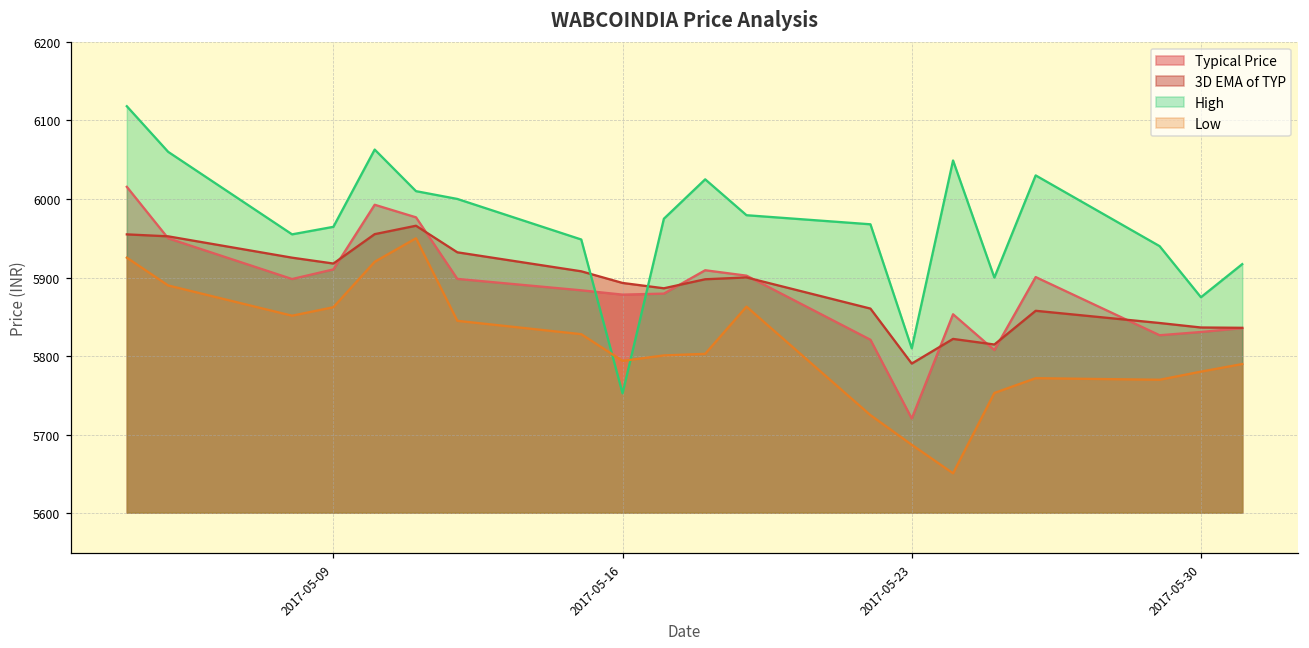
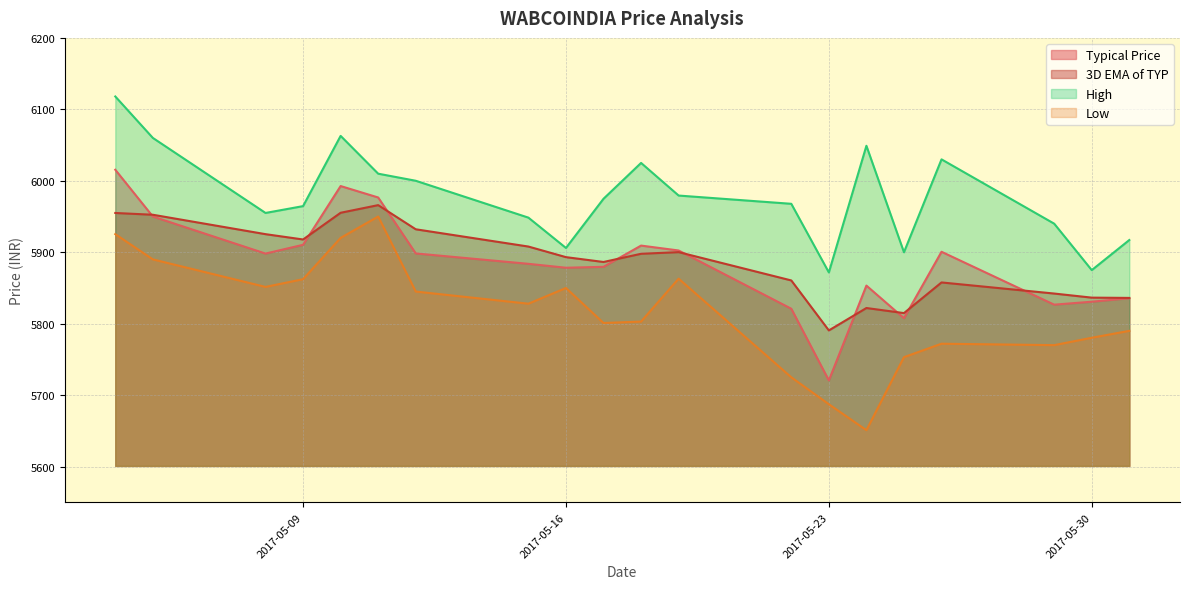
High, 2017-05-16: 5750 -> 5910
Low, 2017-05-16: 5790 -> 5850
High, 2017-05-23: 5810 -> 5870
